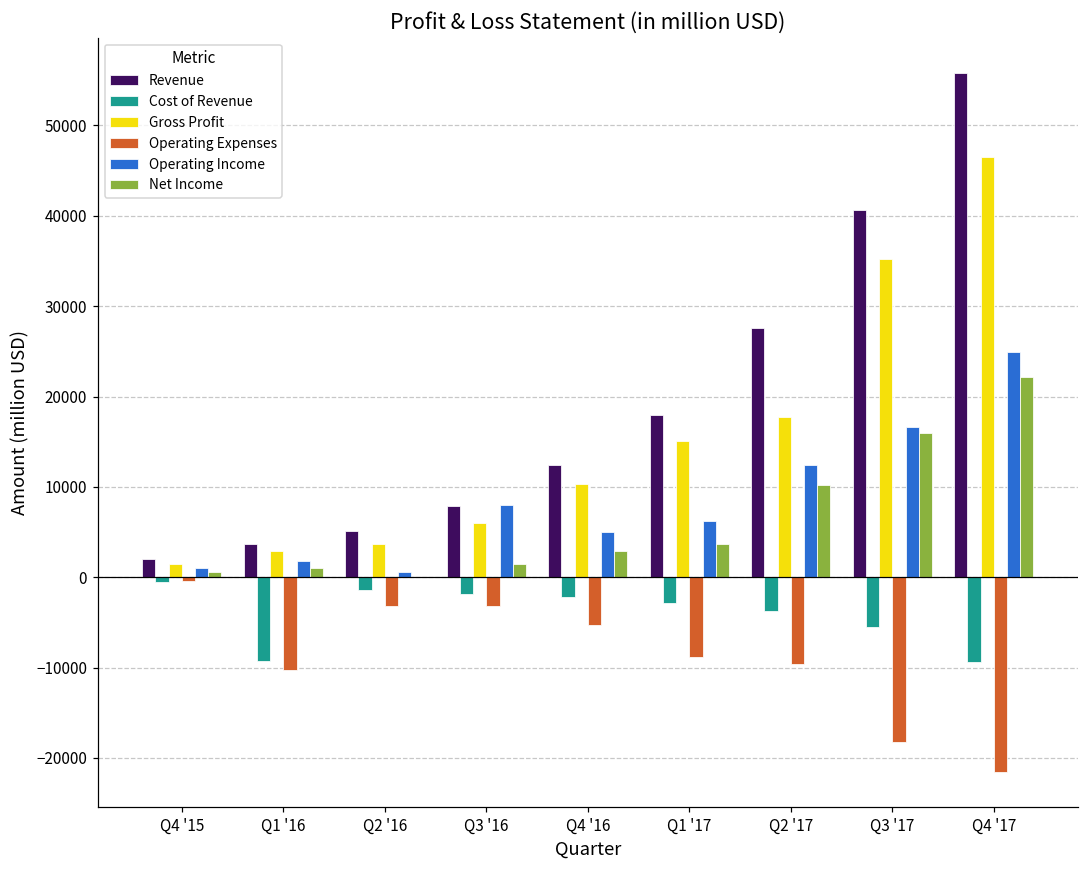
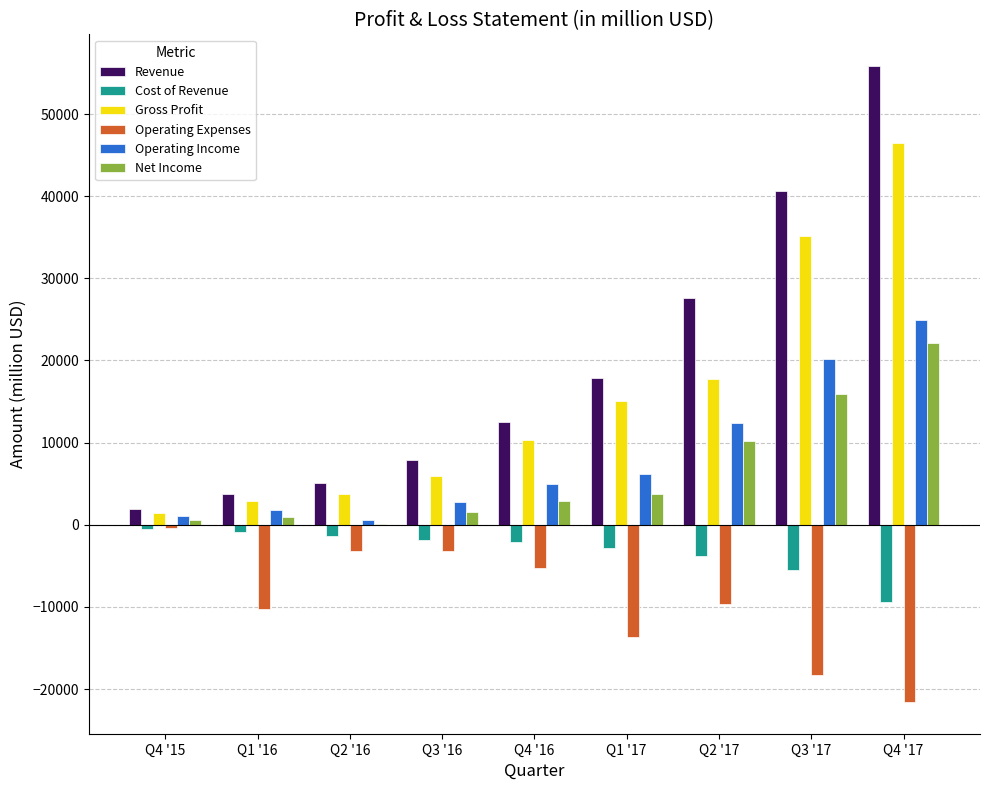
Cost of Revenue, Q1 '16: -9000 -> -1000
Operating Income, Q3 '16: 8000 -> 3000
Operating Expenses, Q1 '17: -9000 -> -14000
Operating Income, Q3 '17: 17000 -> 20000
